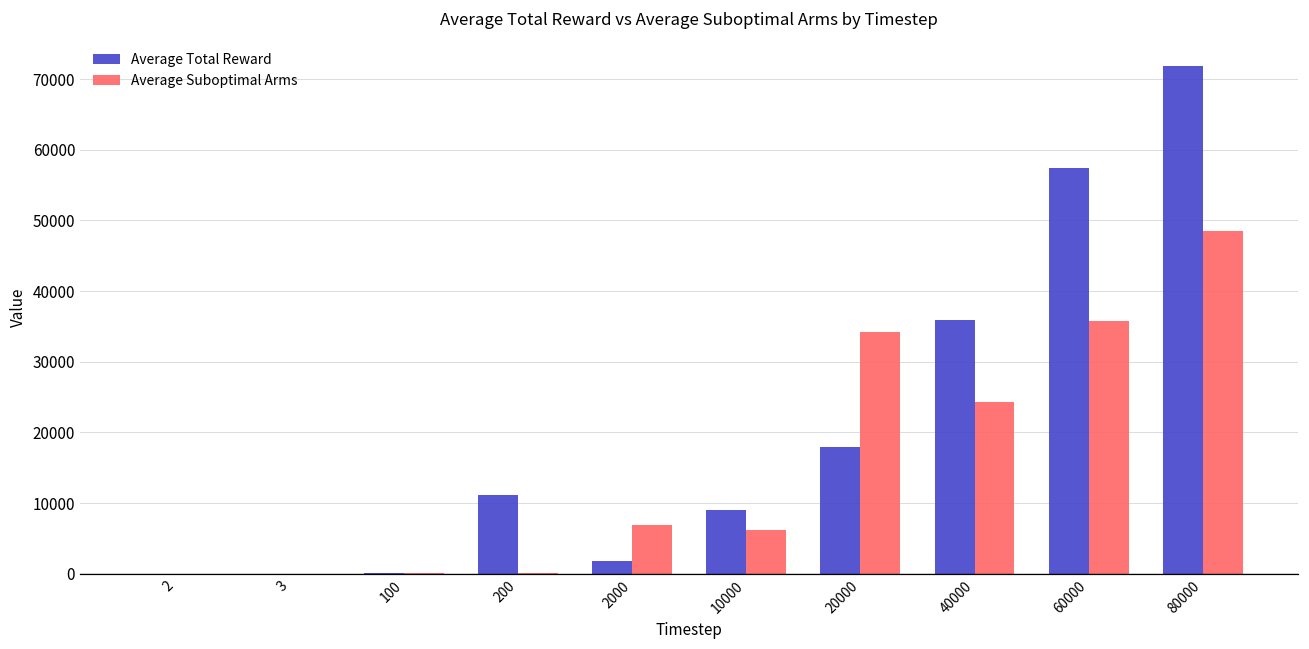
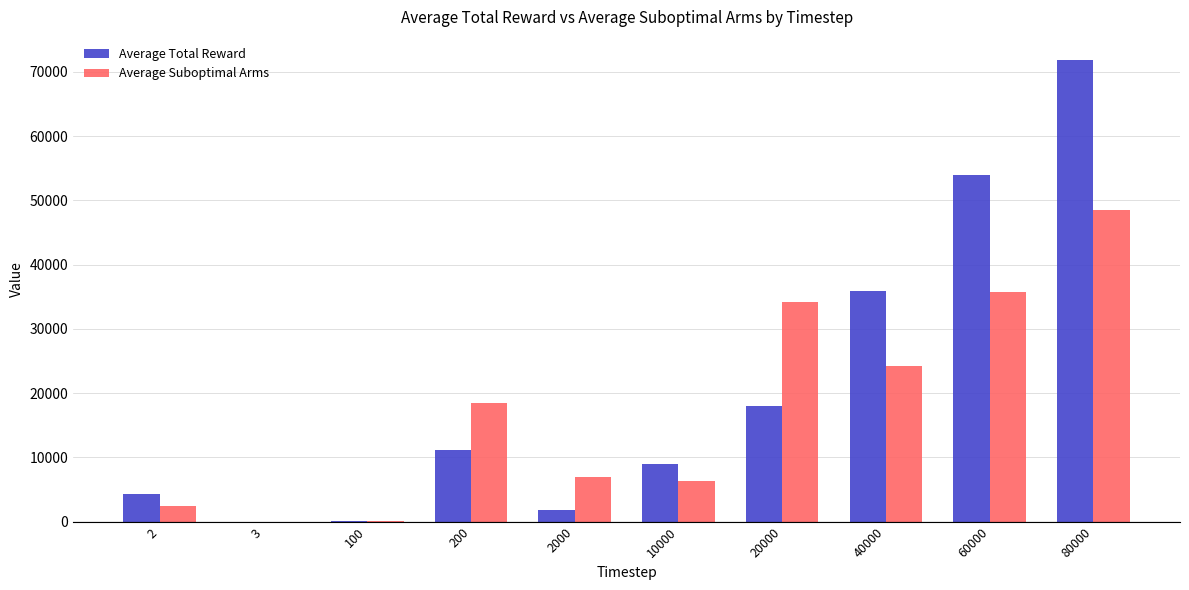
Average Total Reward, 2: 0 -> 4000
Average Suboptimal Arms, 2: 0 -> 2000
Average Suboptimal Arms, 200: 0 -> 19000
Average Total Reward, 60000: 57000 -> 54000
